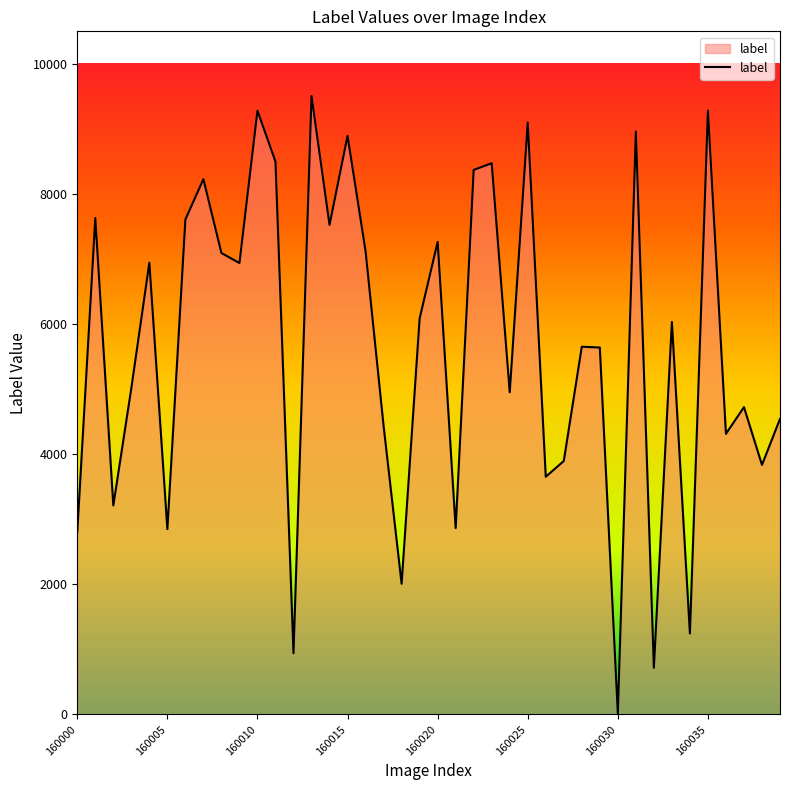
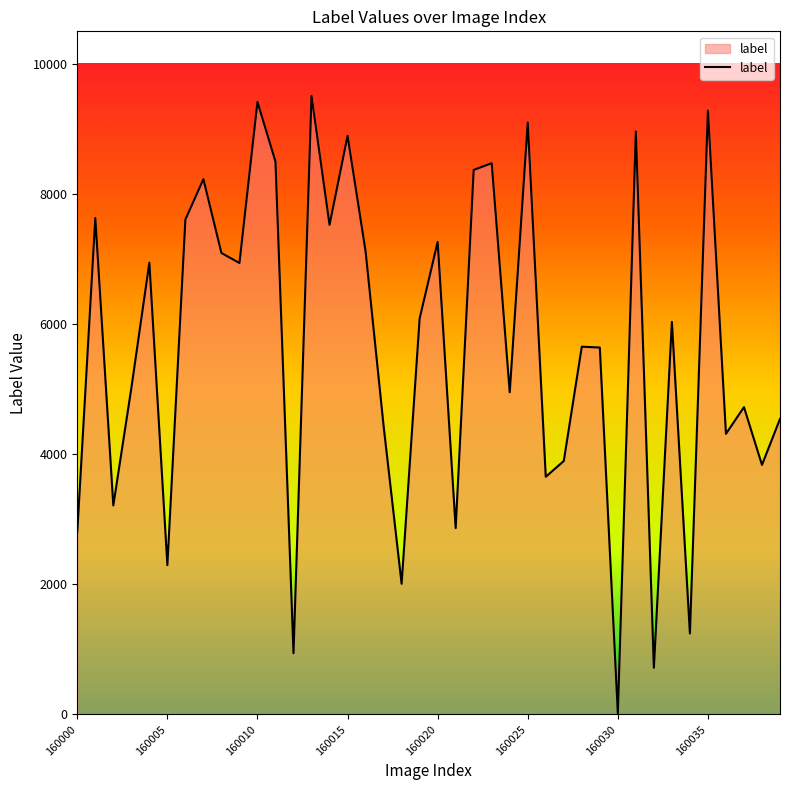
160005: 2800 -> 2300
160010: 9300 -> 9400
